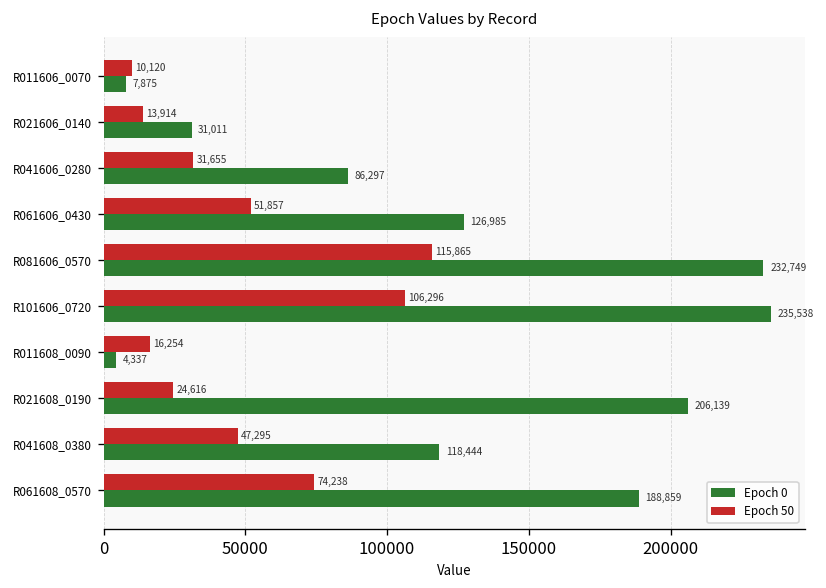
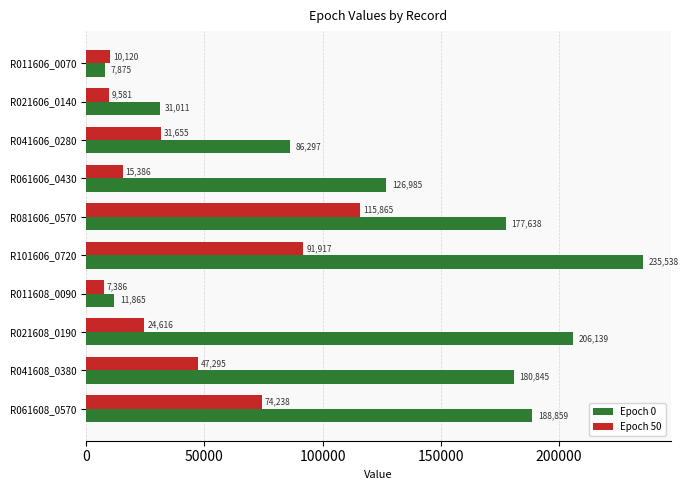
Epoch 50, R021606_0140: 13,914 -> 9,581
Epoch 50, R061606_0430: 51,857 -> 15,386
Epoch 0, R081606_0570: 232,749 -> 177,638
Epoch 50, R101606_0720: 106,296 -> 91,917
Epoch 50, R011608_0090: 16,254 -> 7,386
Epoch 0, R011608_0090: 4,337 -> 11,865
Epoch 0, R041608_0380: 118,444 -> 180,845
